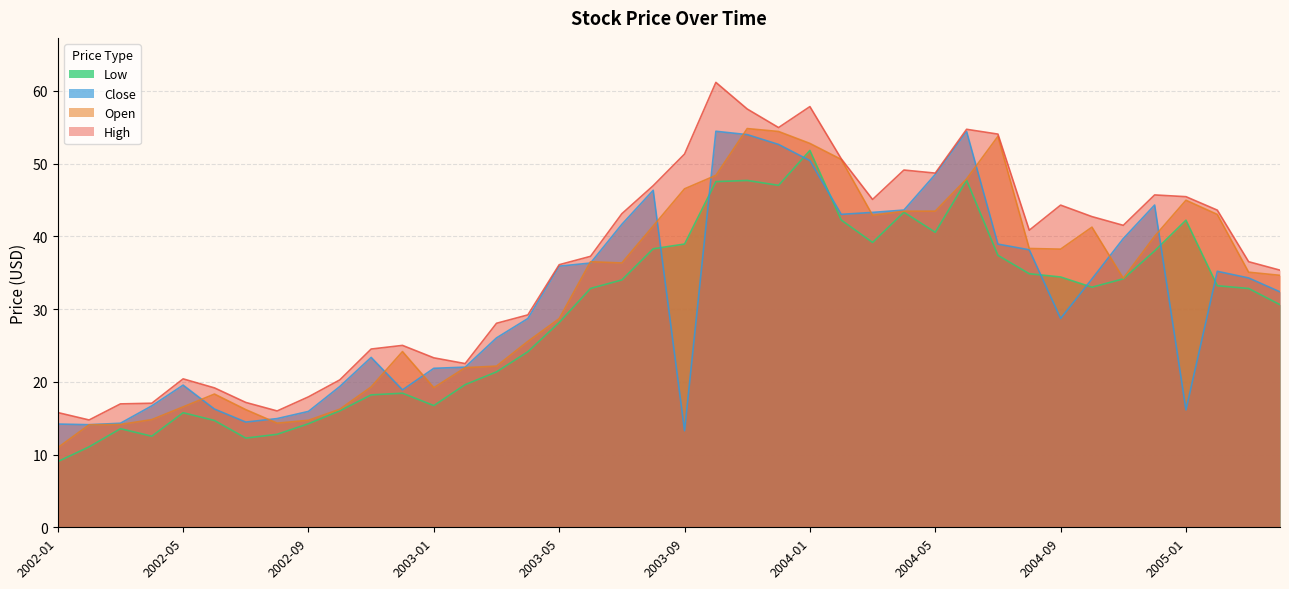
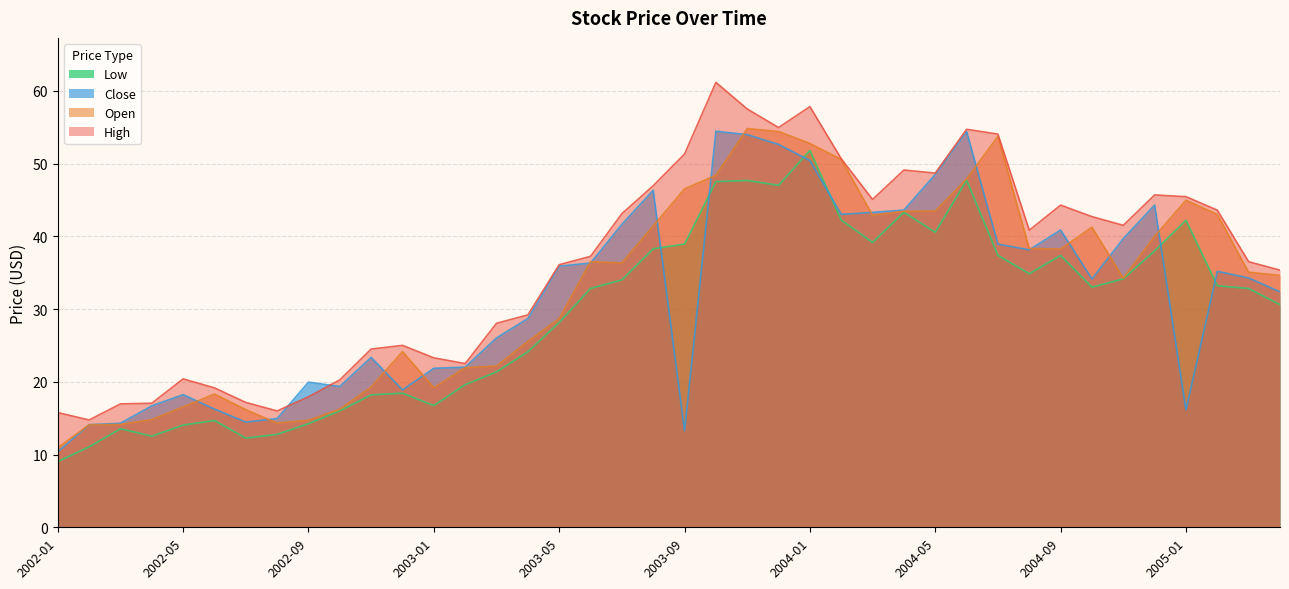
Close, 2002-01: 14 -> 10
Low, 2002-05: 16 -> 14
Close, 2002-05: 20 -> 18
Close, 2002-09: 16 -> 20
Low, 2004-09: 34 -> 37
Close, 2004-09: 29 -> 41
